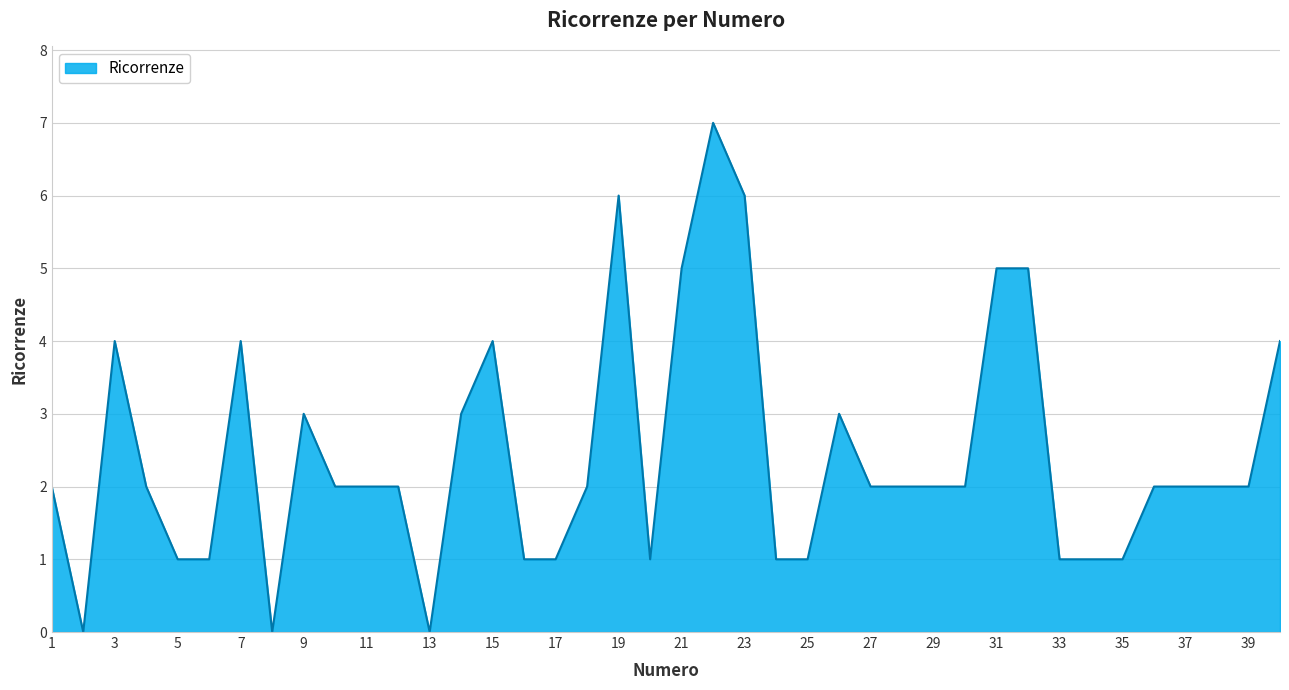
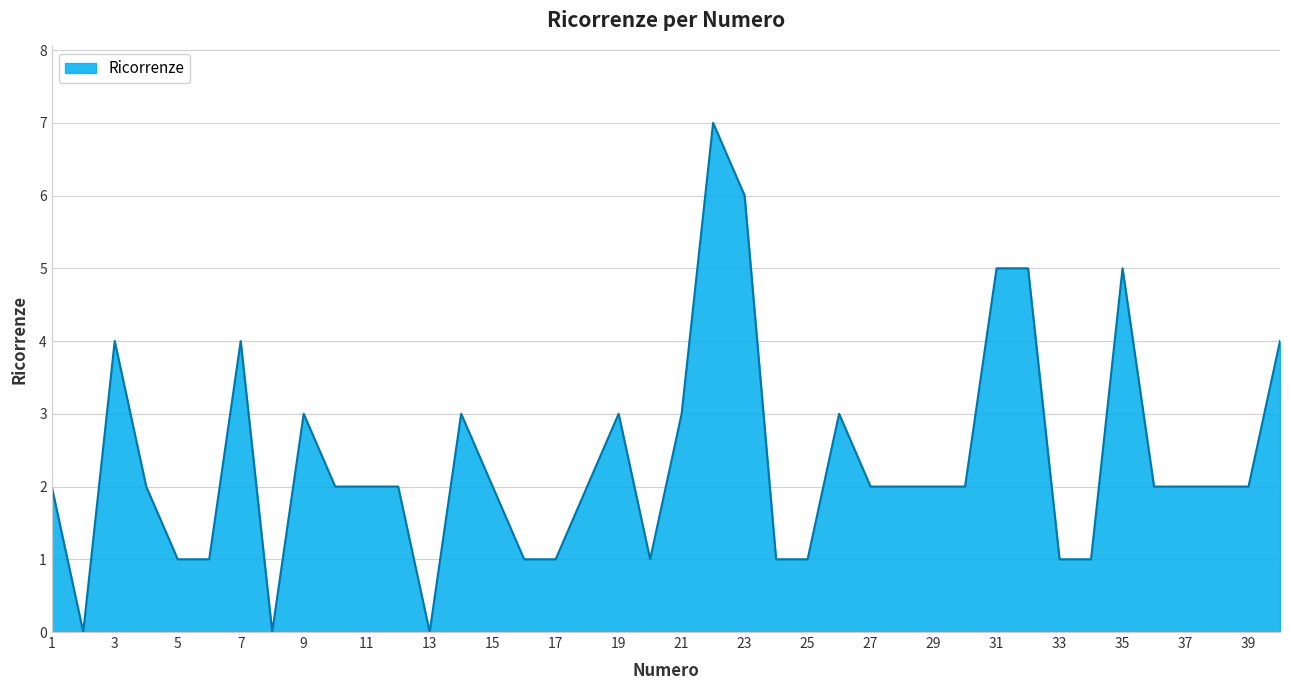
15: 4 -> 2
19: 6 -> 3
21: 5 -> 3
35: 1 -> 5
